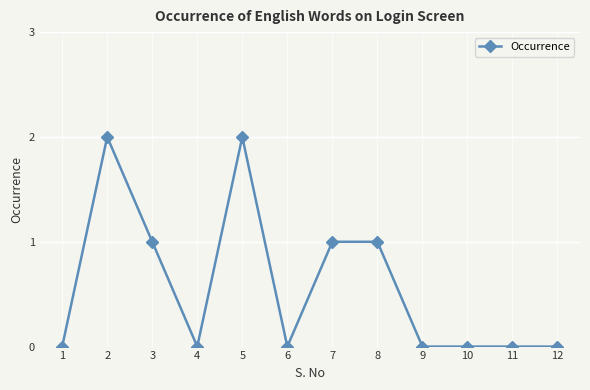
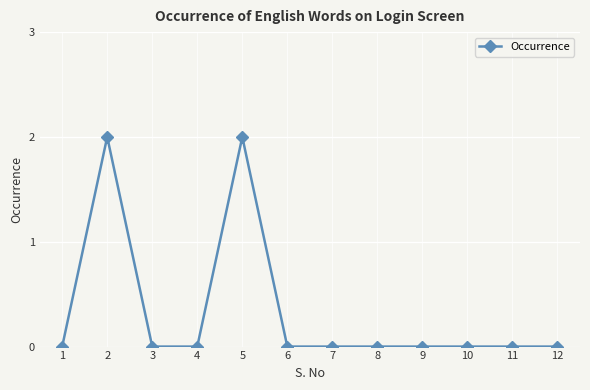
3: 1 -> 0
7: 1 -> 0
8: 1 -> 0
